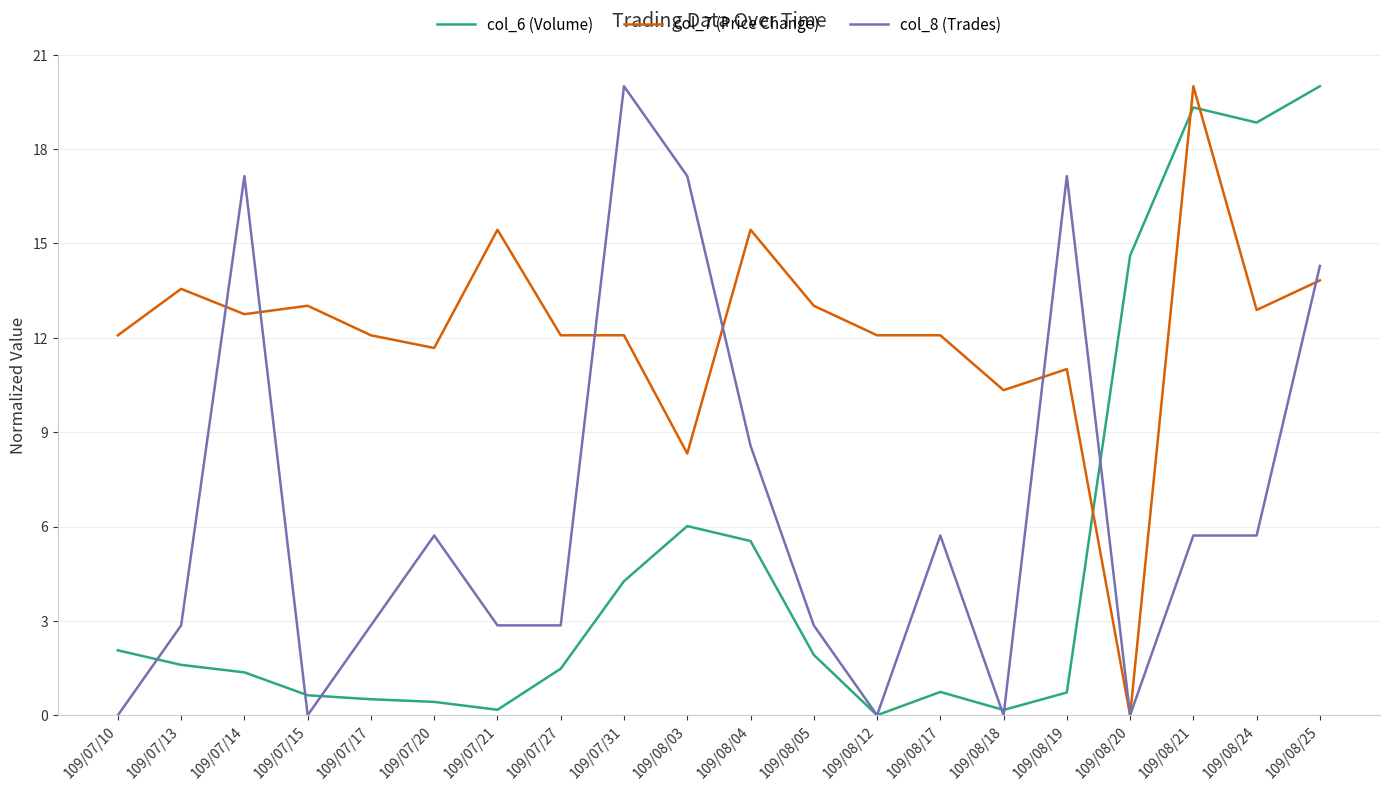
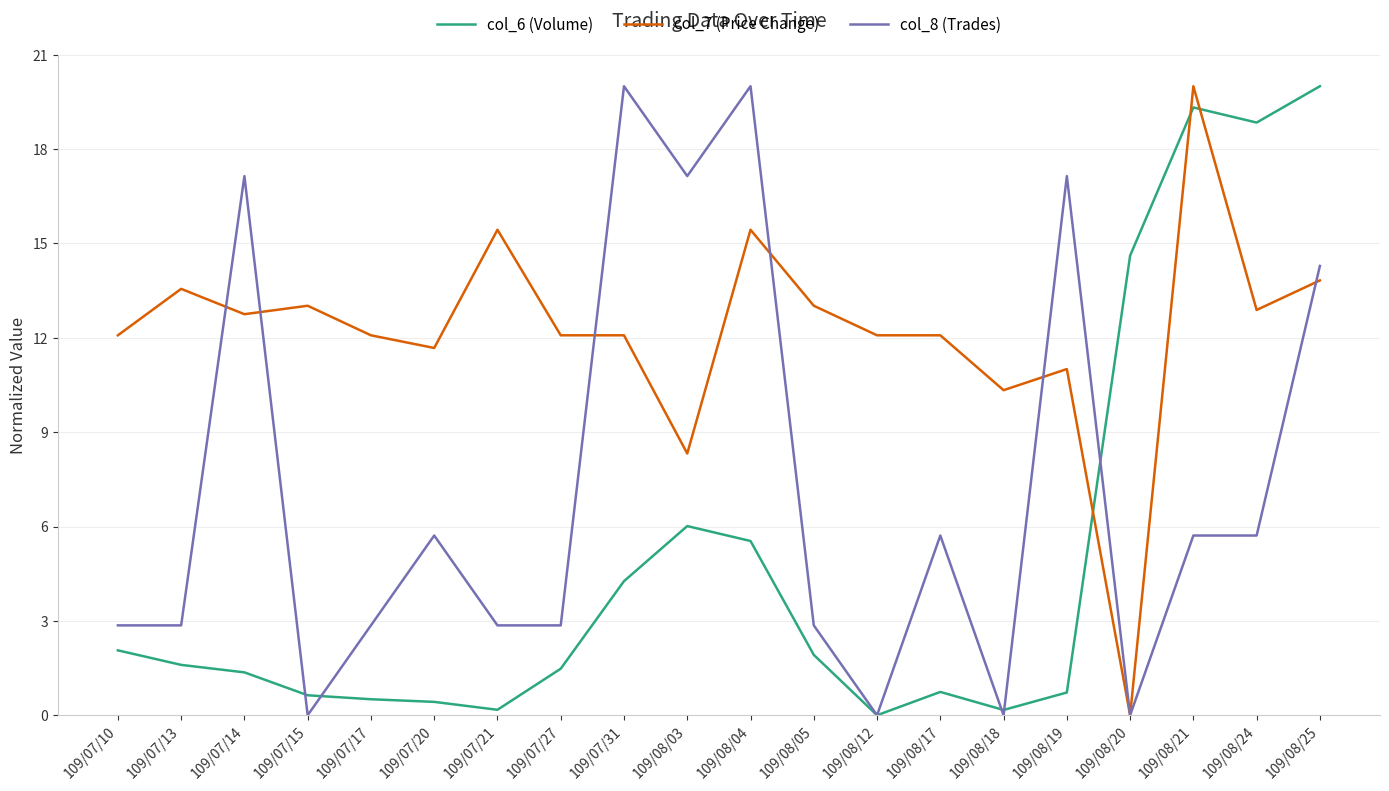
col_8 (Trades), 109/07/10: 0.0 -> 2.9
col_8 (Trades), 109/08/04: 8.6 -> 20.0
